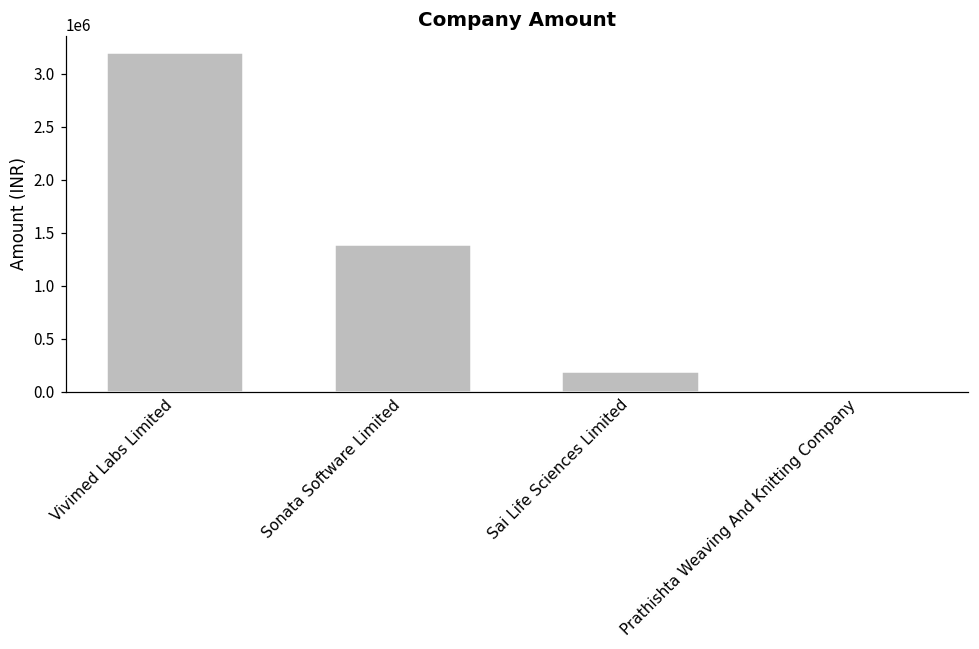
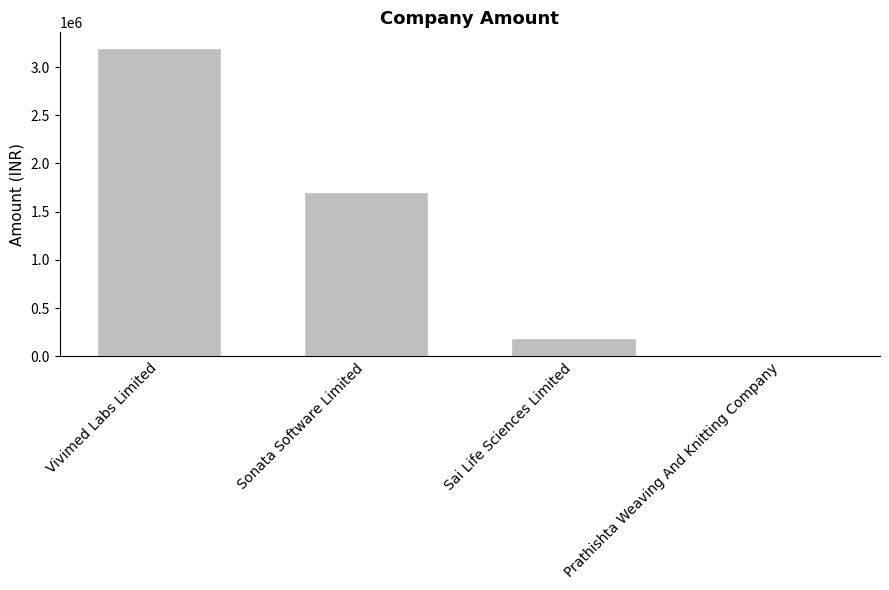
Sonata Software Limited: 1400000 -> 1700000
